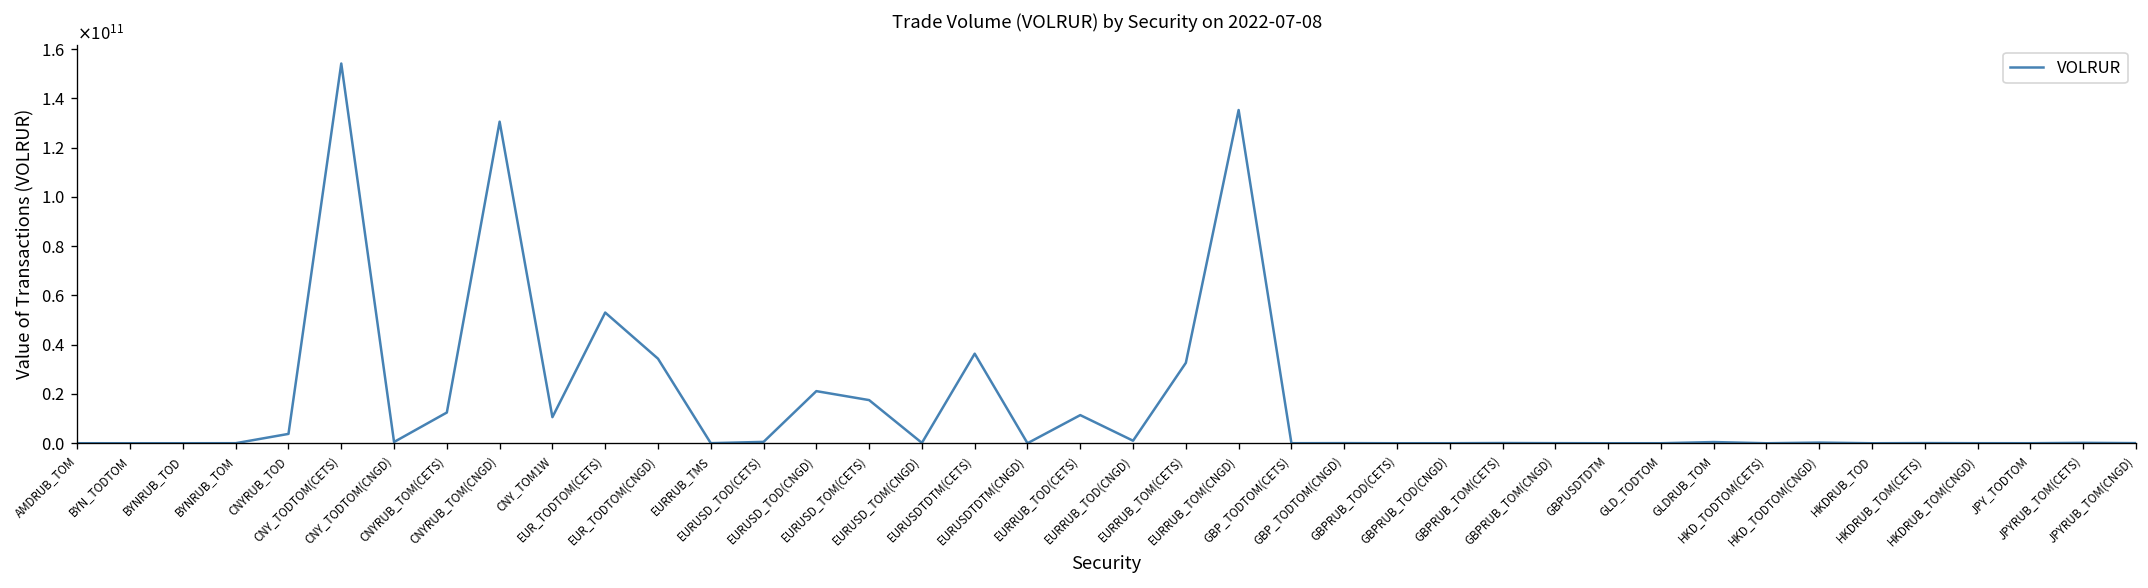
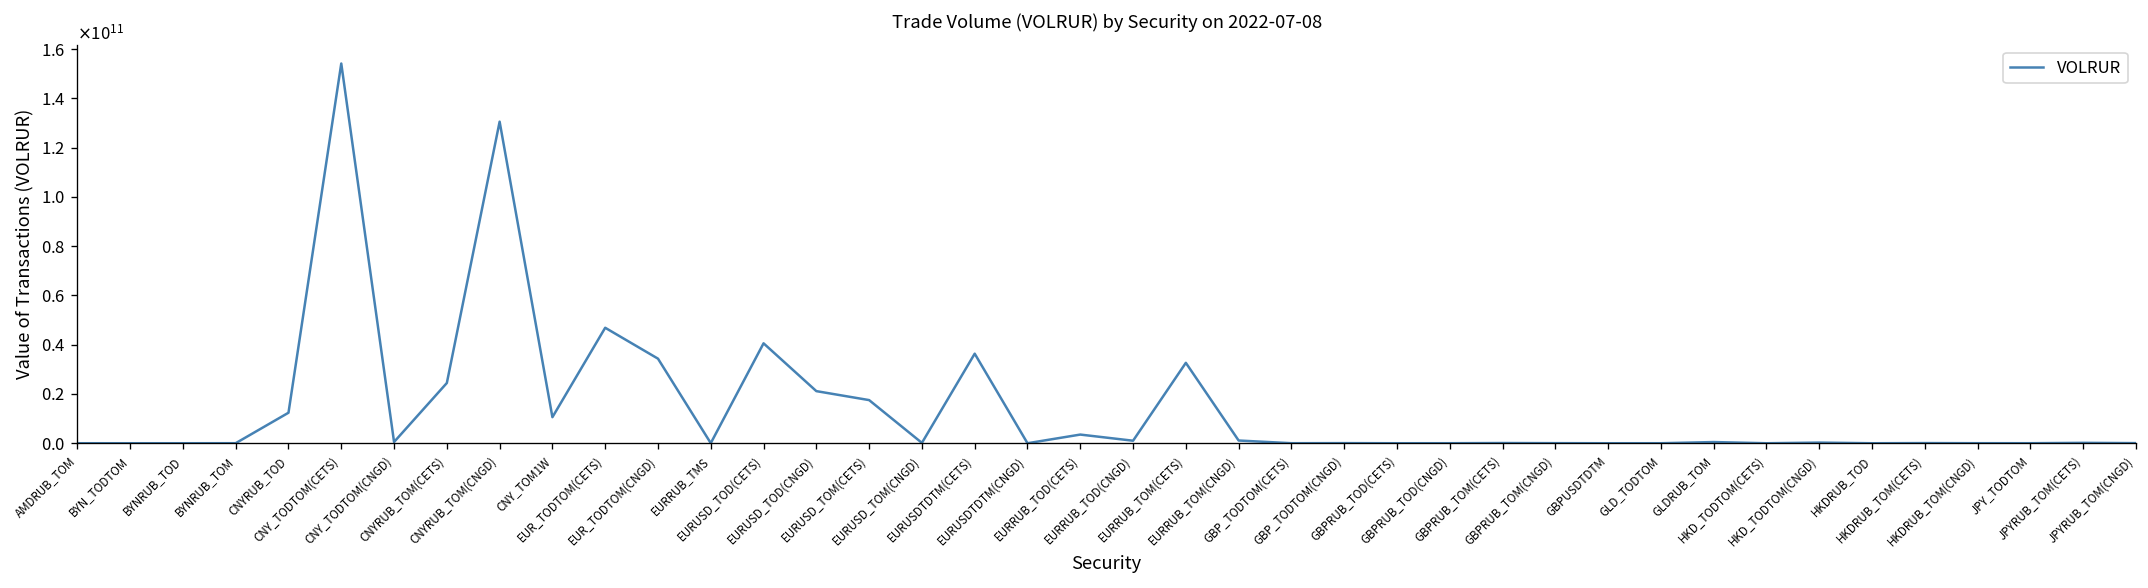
CNYRUB_TOD: 4000000000 -> 12000000000
CNYRUB_TOM(CETS): 12000000000 -> 24000000000
EUR_TODTOM(CETS): 53000000000 -> 47000000000
EURUSD_TOD(CETS): 1000000000 -> 41000000000
EURRUB_TOD(CETS): 11000000000 -> 4000000000
EURRUB_TOM(CNGD): 135000000000 -> 1000000000
